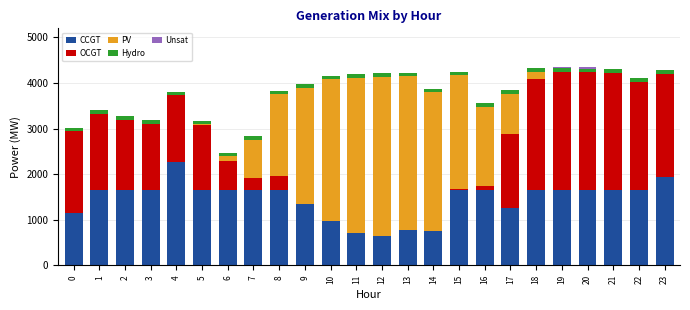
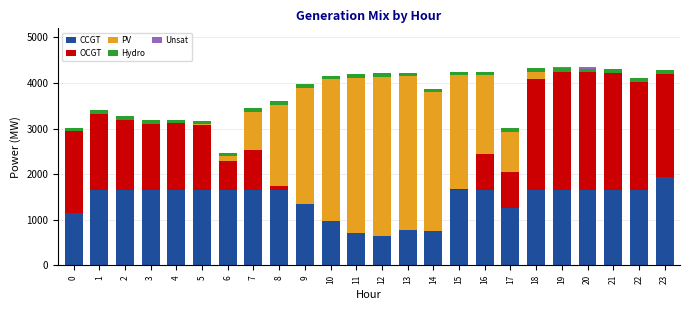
CCGT, 4: 2300 -> 1600
OCGT, 7: 300 -> 900
OCGT, 8: 300 -> 100
OCGT, 16: 100 -> 800
OCGT, 17: 1600 -> 800
